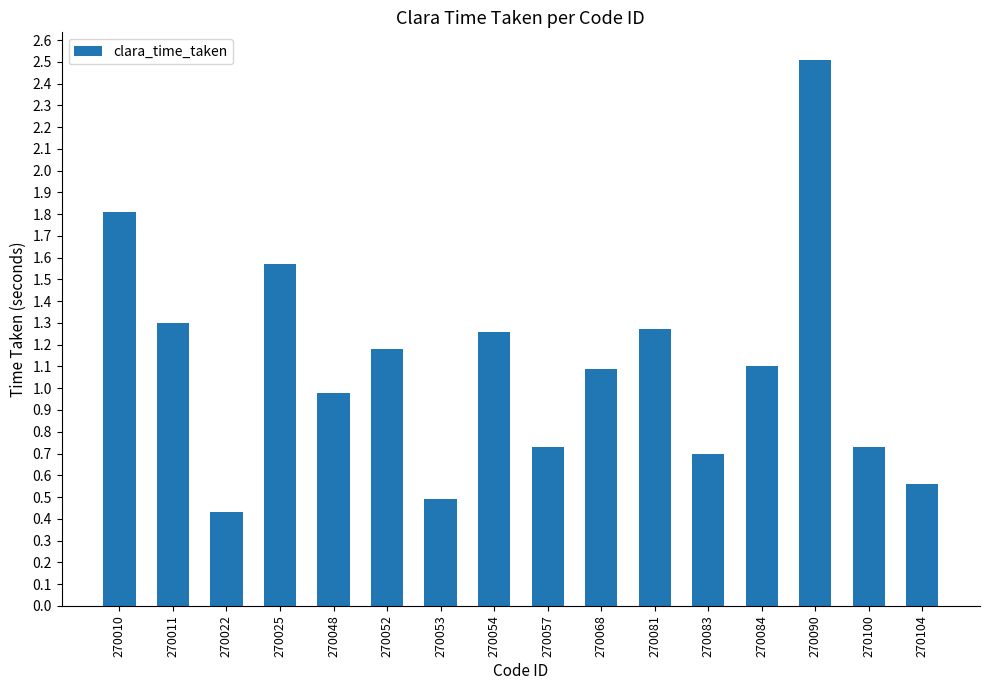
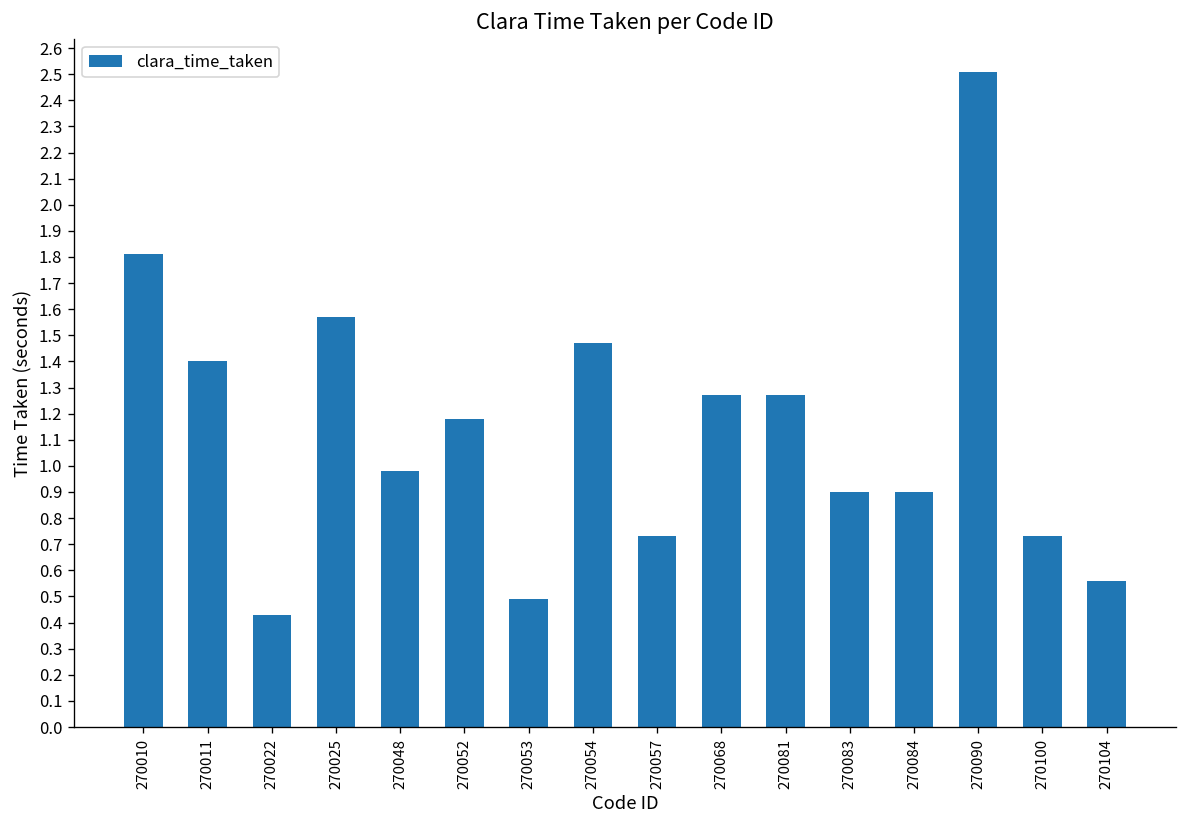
270011: 1.3 -> 1.4
270054: 1.26 -> 1.47
270068: 1.09 -> 1.27
270083: 0.7 -> 0.9
270084: 1.1 -> 0.9
